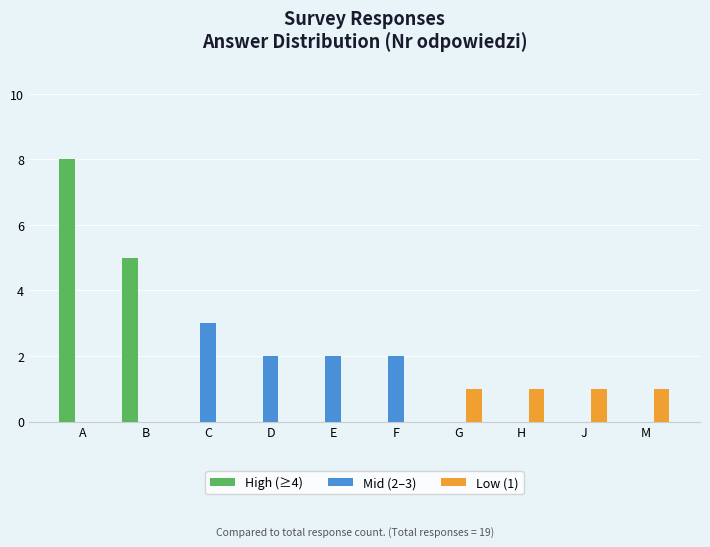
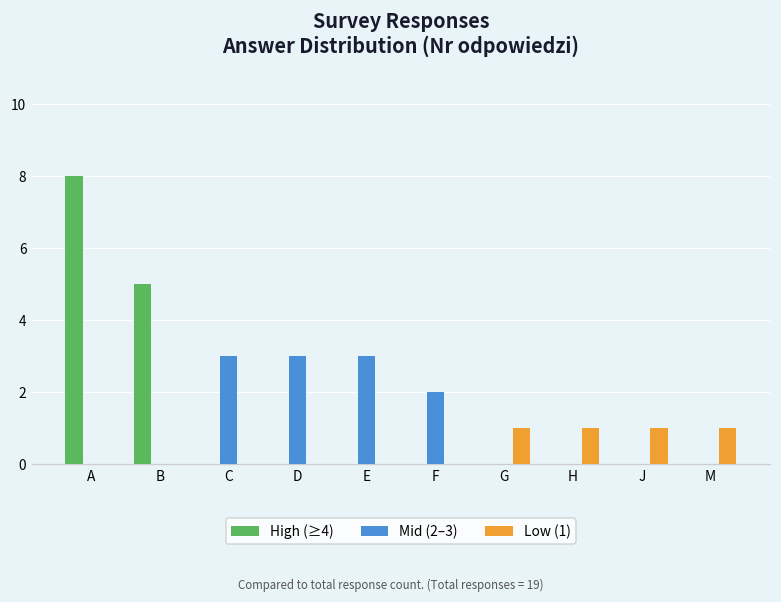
Mid (2–3), D: 2 -> 3
Mid (2–3), E: 2 -> 3
